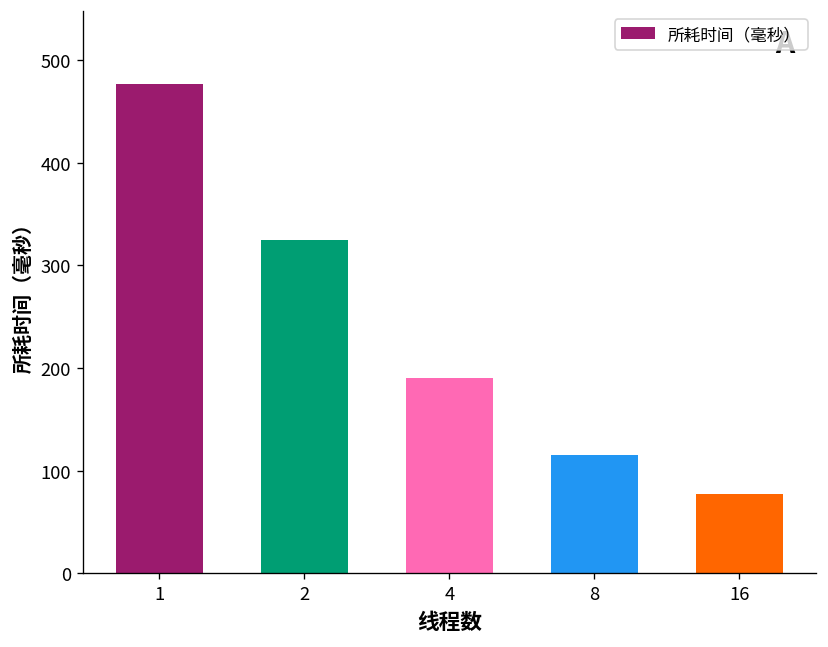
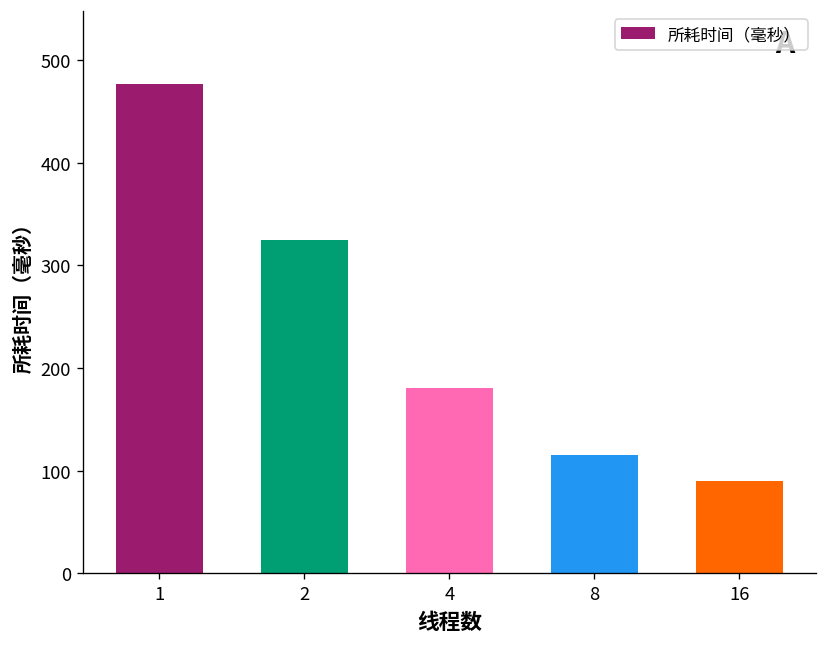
4: 190 -> 180
16: 80 -> 90
